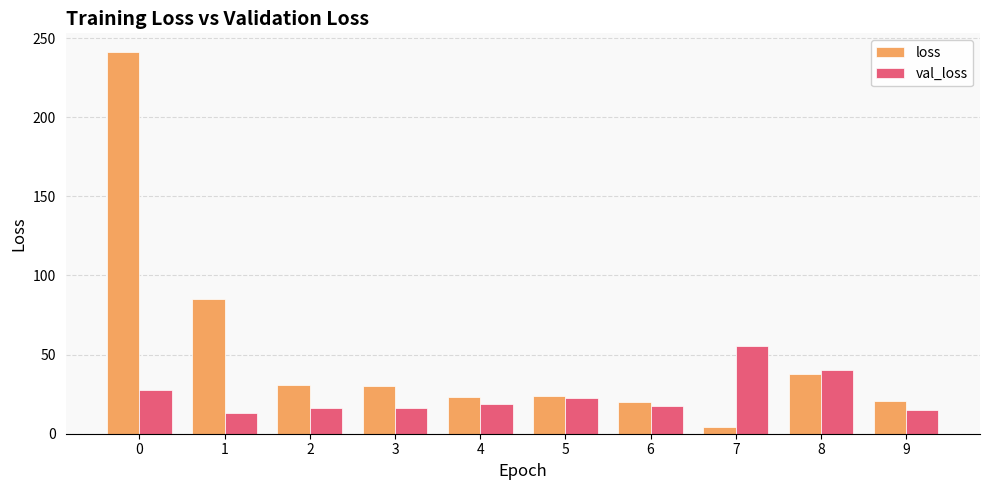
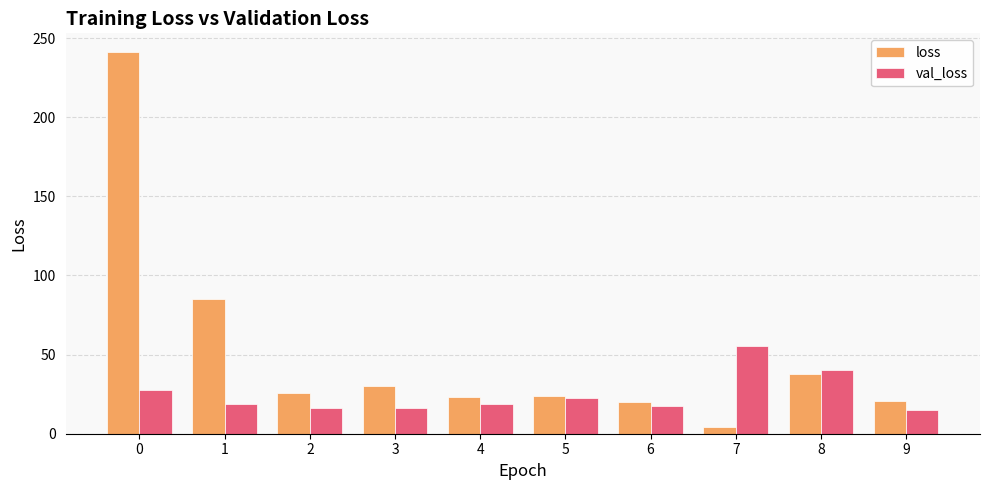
val_loss, 1: 13 -> 19
loss, 2: 31 -> 26
